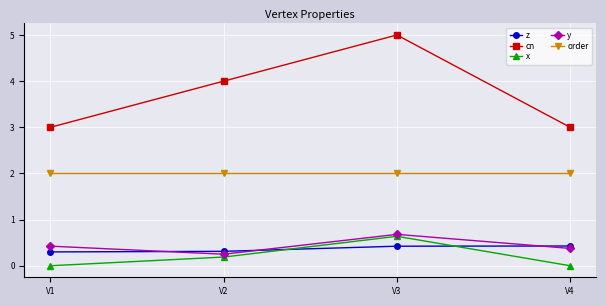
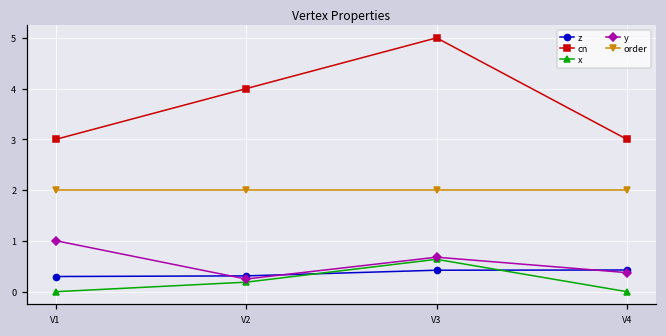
y, V1: 0.4 -> 1.0
